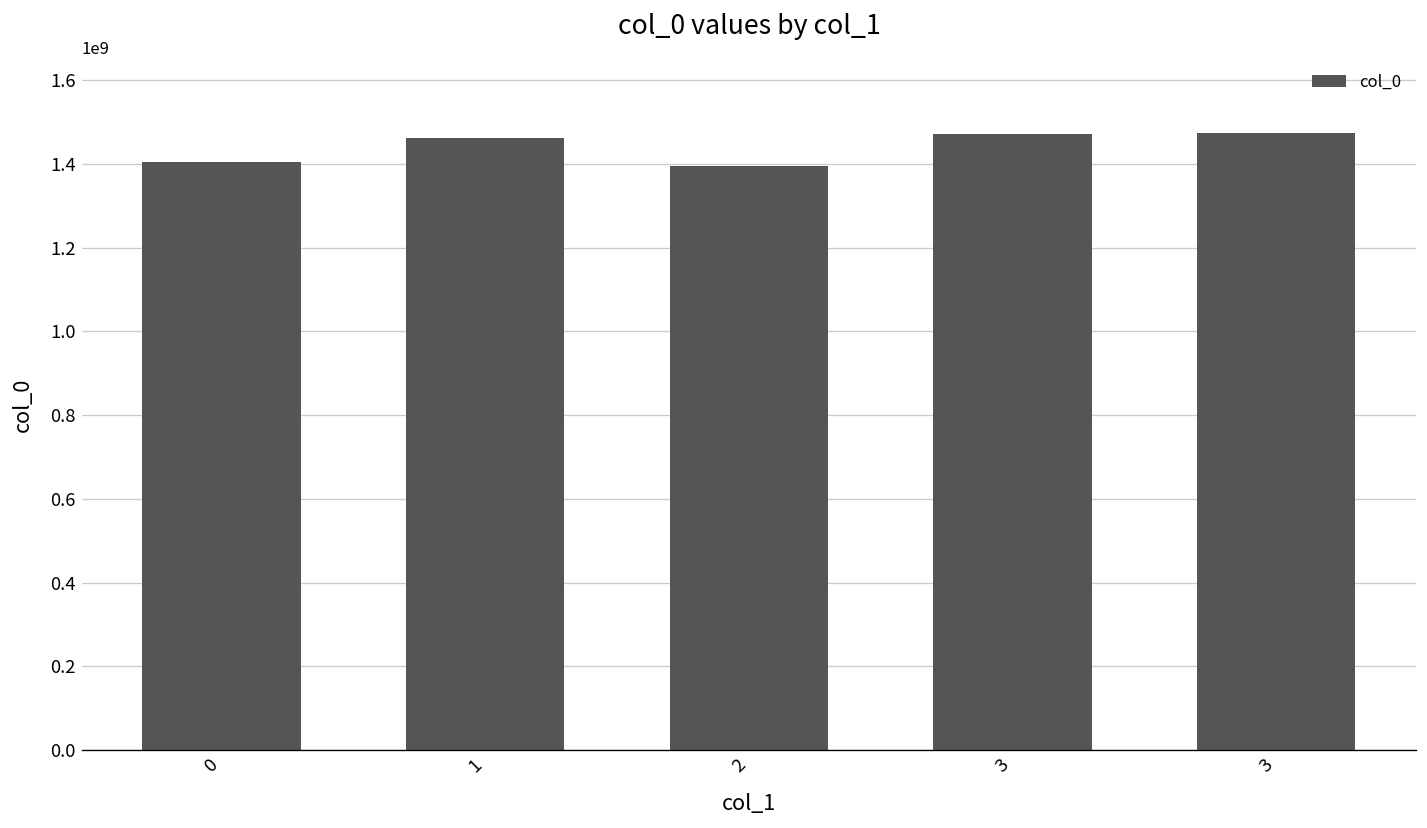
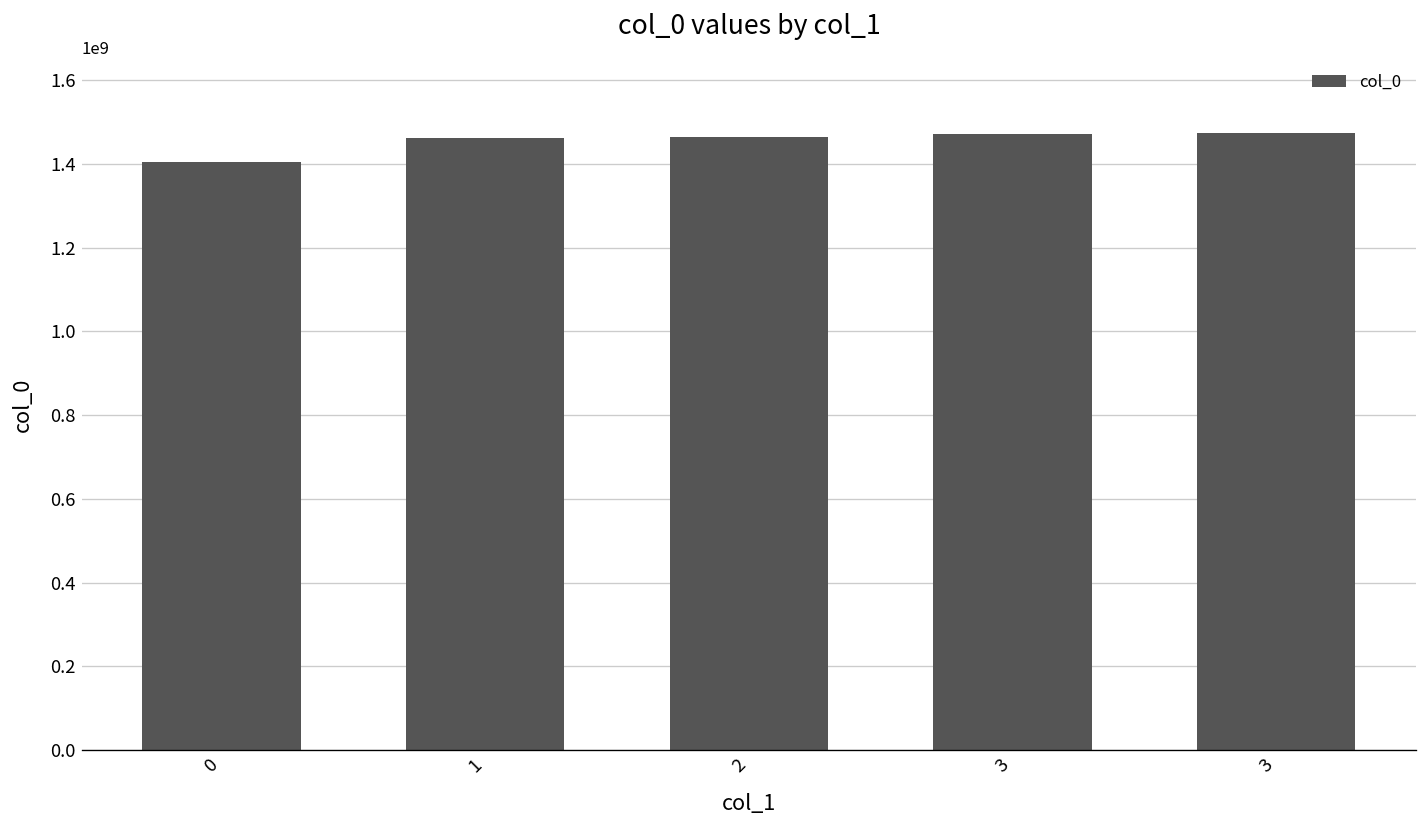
2: 1390000000 -> 1460000000
